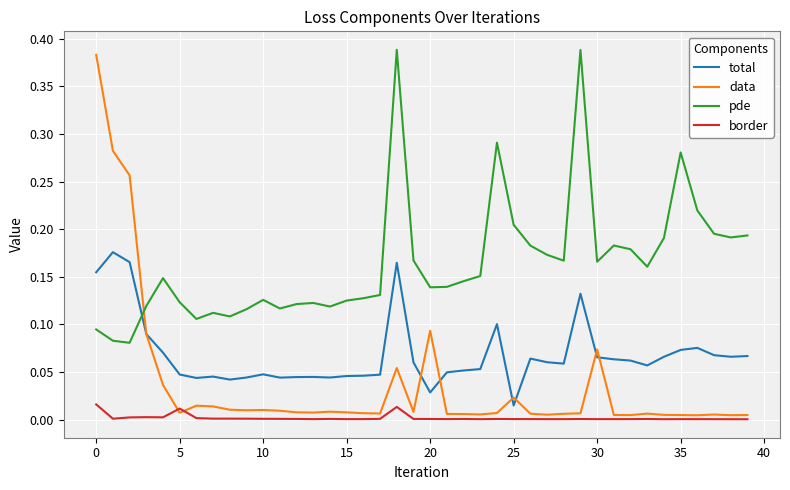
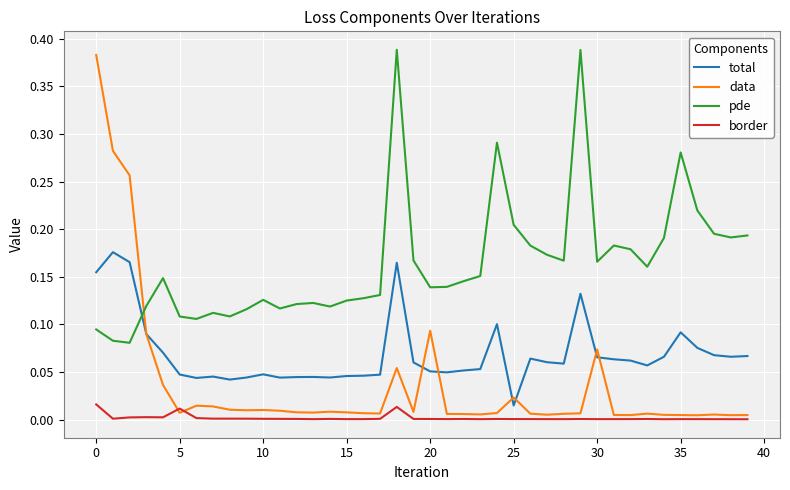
pde, 5: 0.12 -> 0.11
total, 20: 0.03 -> 0.05
total, 35: 0.07 -> 0.09
